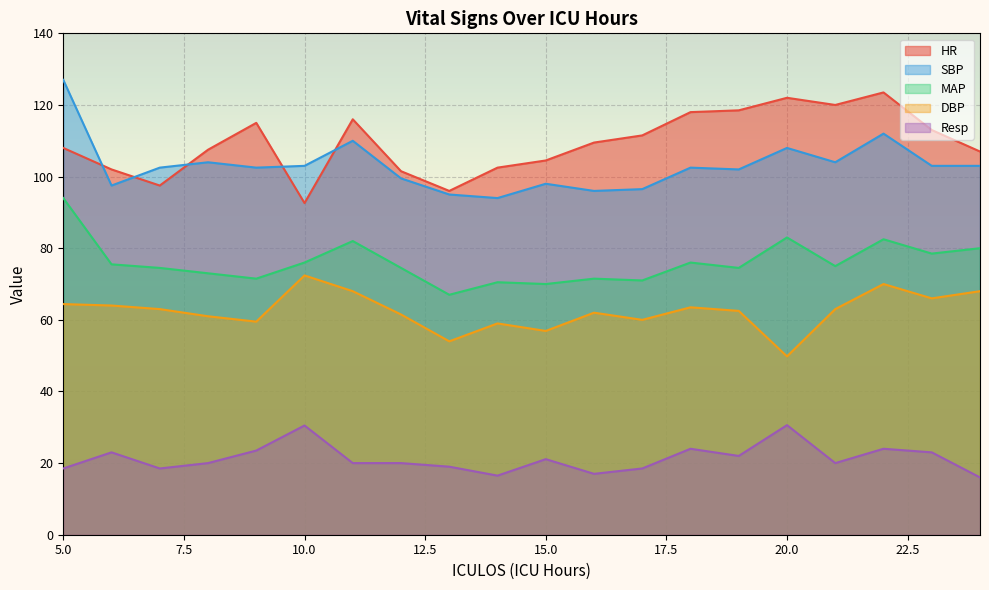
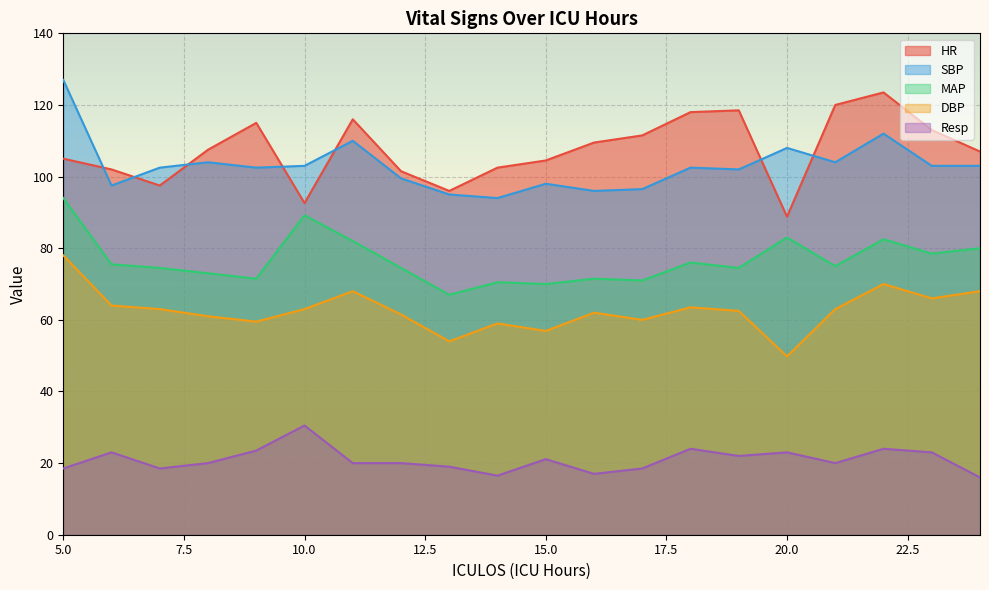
HR, 5.0: 108 -> 105
DBP, 5.0: 64 -> 78
MAP, 10.0: 76 -> 89
DBP, 10.0: 72 -> 63
HR, 20.0: 122 -> 89
Resp, 20.0: 31 -> 23
